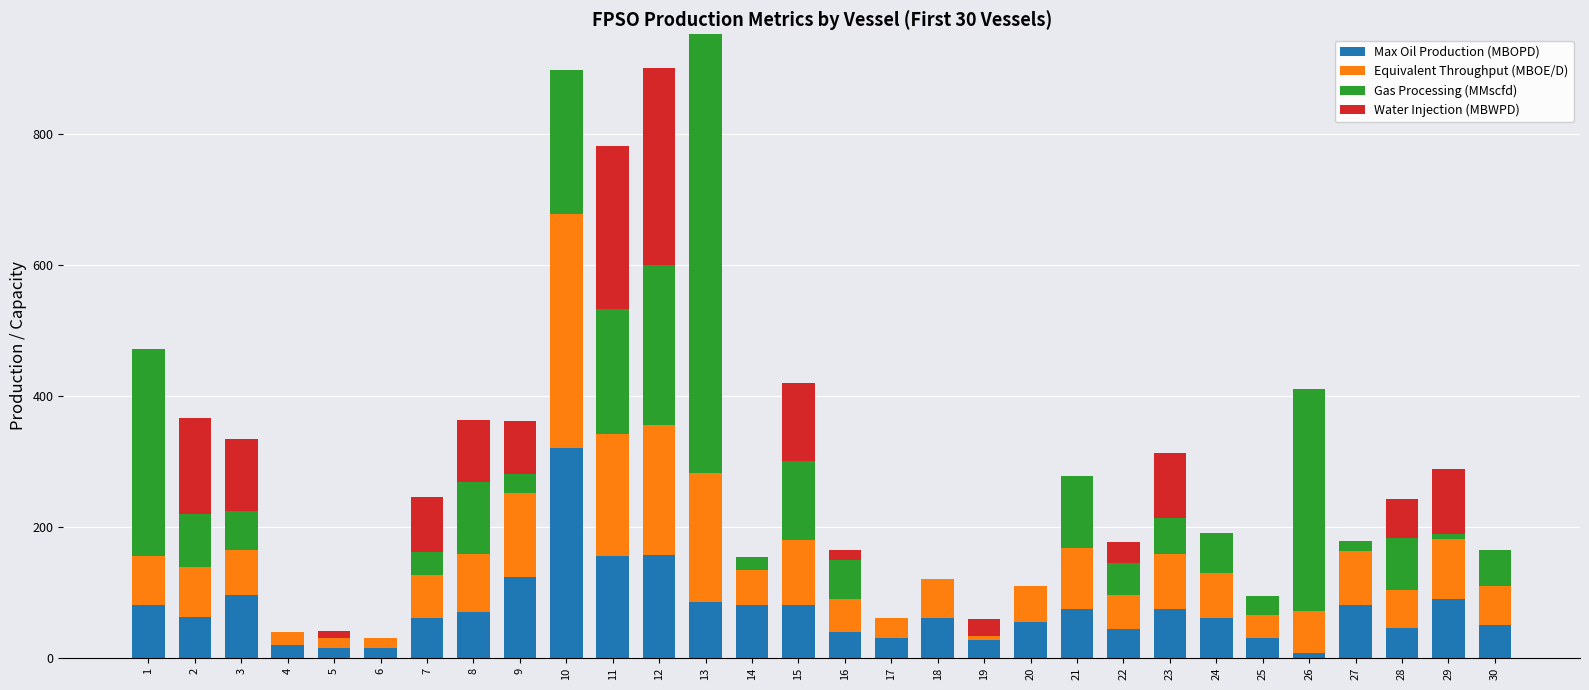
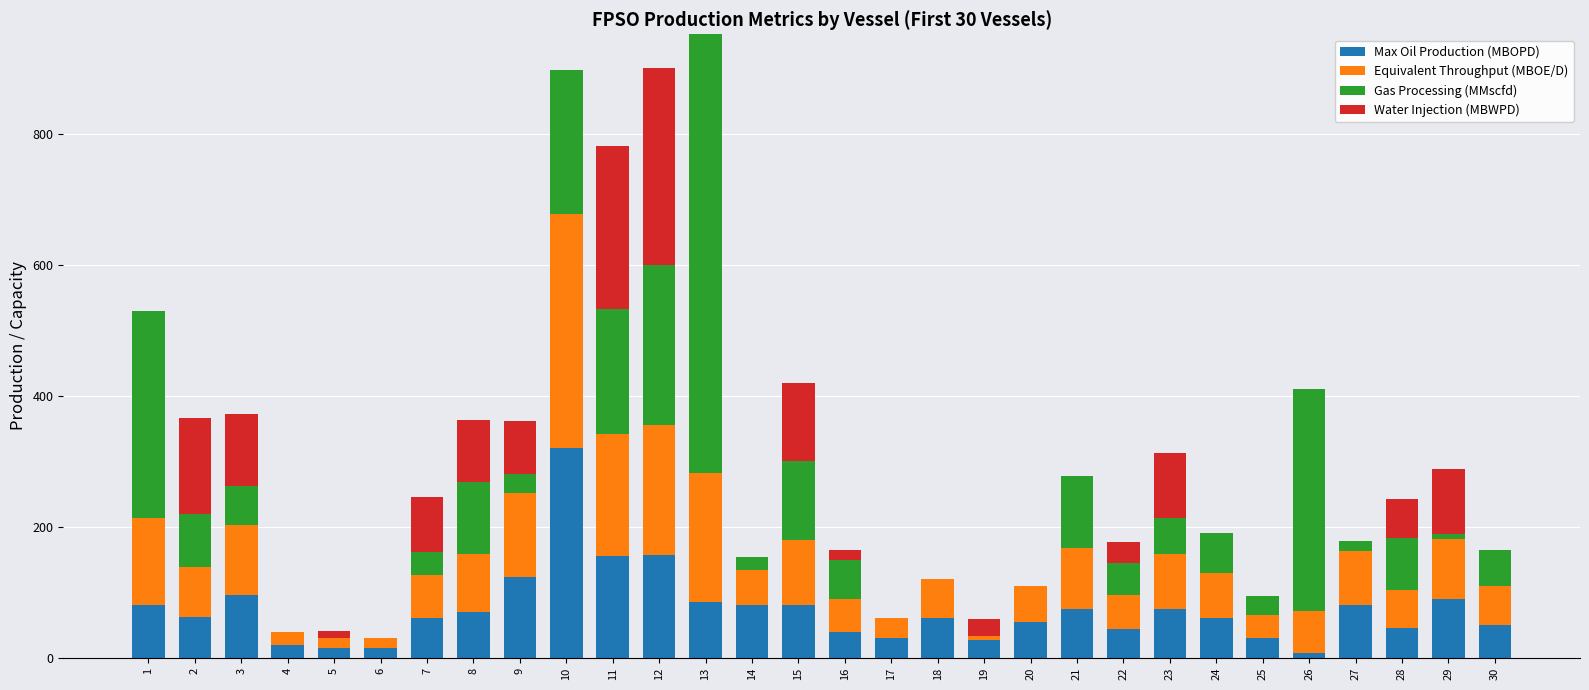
Equivalent Throughput (MBOE/D), 1: 80 -> 130
Equivalent Throughput (MBOE/D), 3: 70 -> 110
